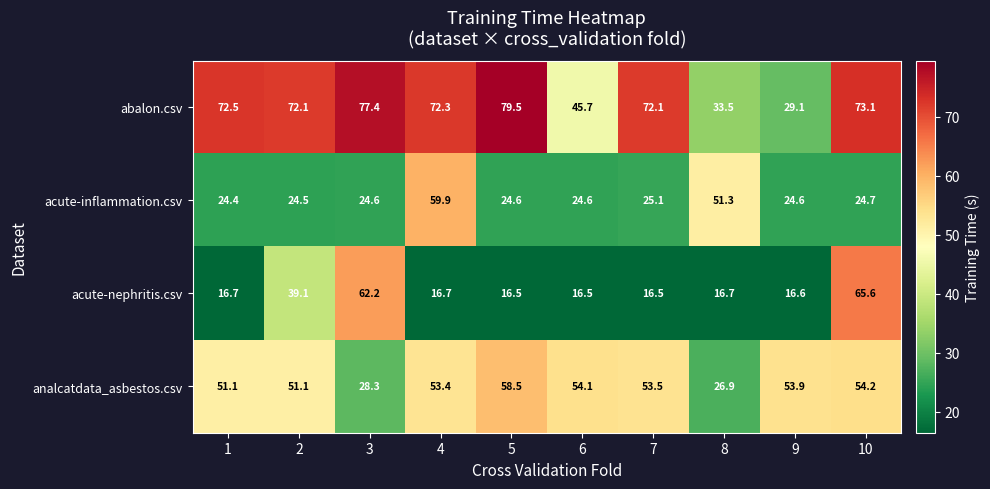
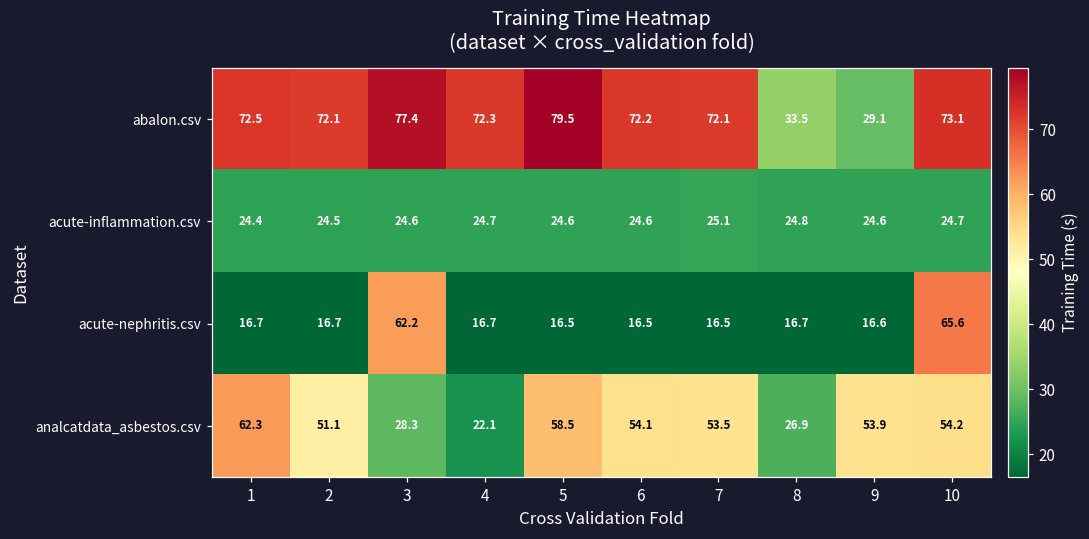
abalon.csv, 6: 45.7 -> 72.2
acute-inflammation.csv, 4: 59.9 -> 24.7
acute-inflammation.csv, 8: 51.3 -> 24.8
acute-nephritis.csv, 2: 39.1 -> 16.7
analcatdata_asbestos.csv, 1: 51.1 -> 62.3
analcatdata_asbestos.csv, 4: 53.4 -> 22.1
